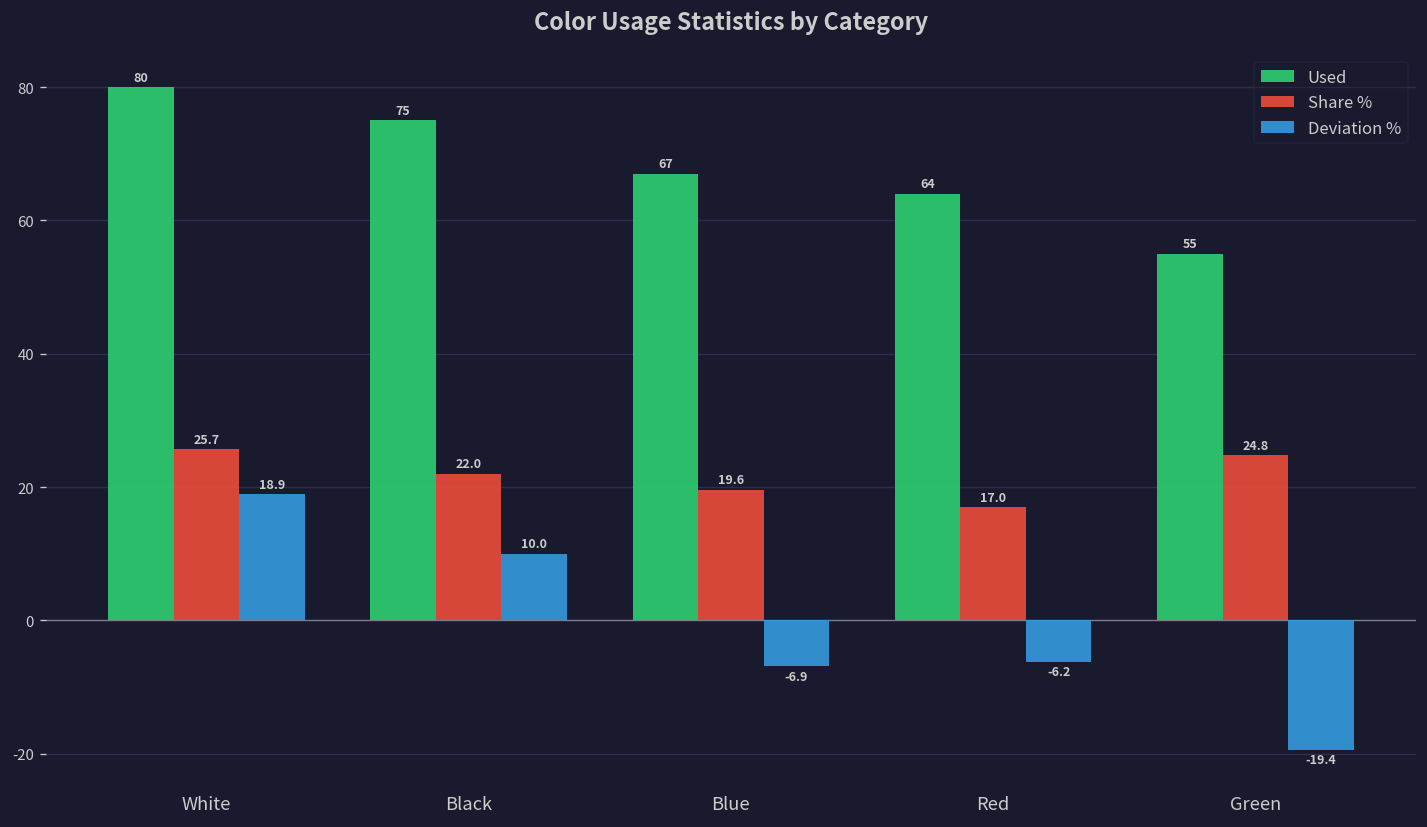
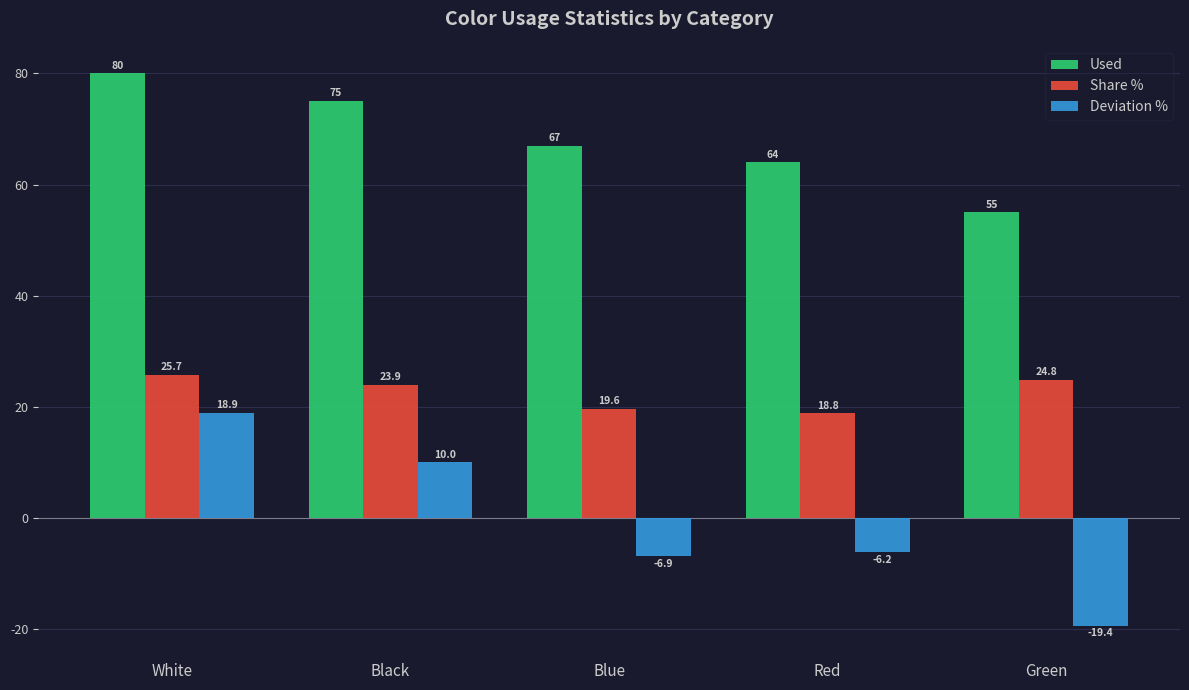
Share %, Black: 22.0 -> 23.9
Share %, Red: 17.0 -> 18.8
